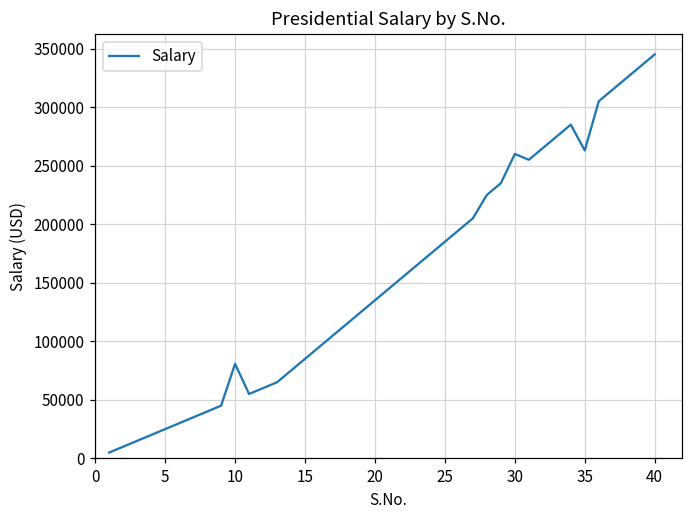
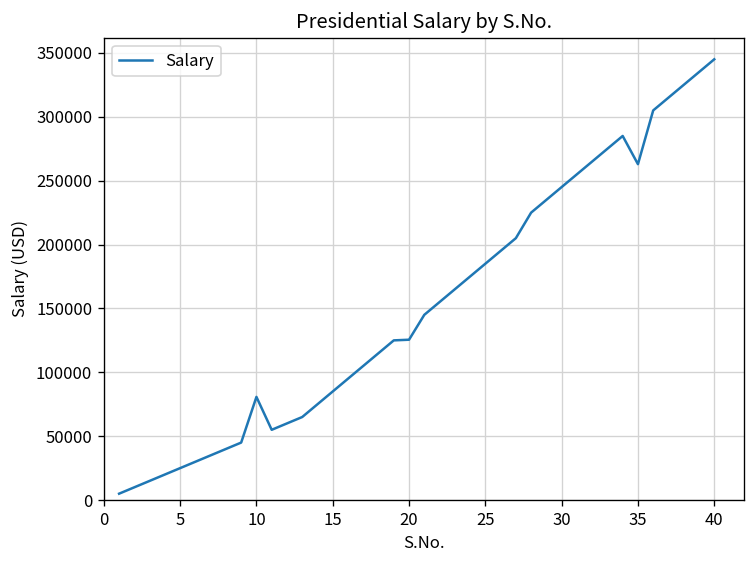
20: 135000 -> 126000
30: 260000 -> 245000
